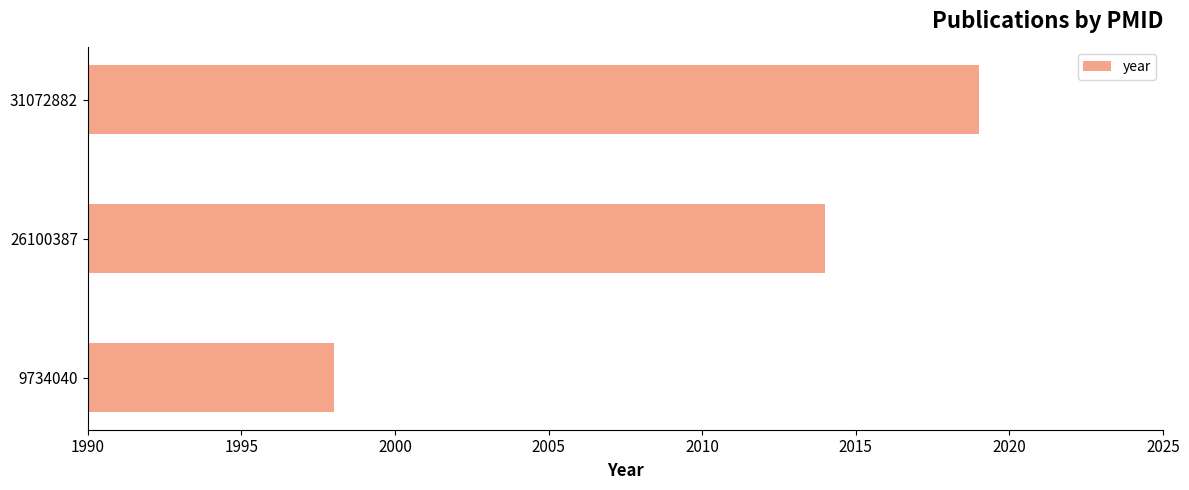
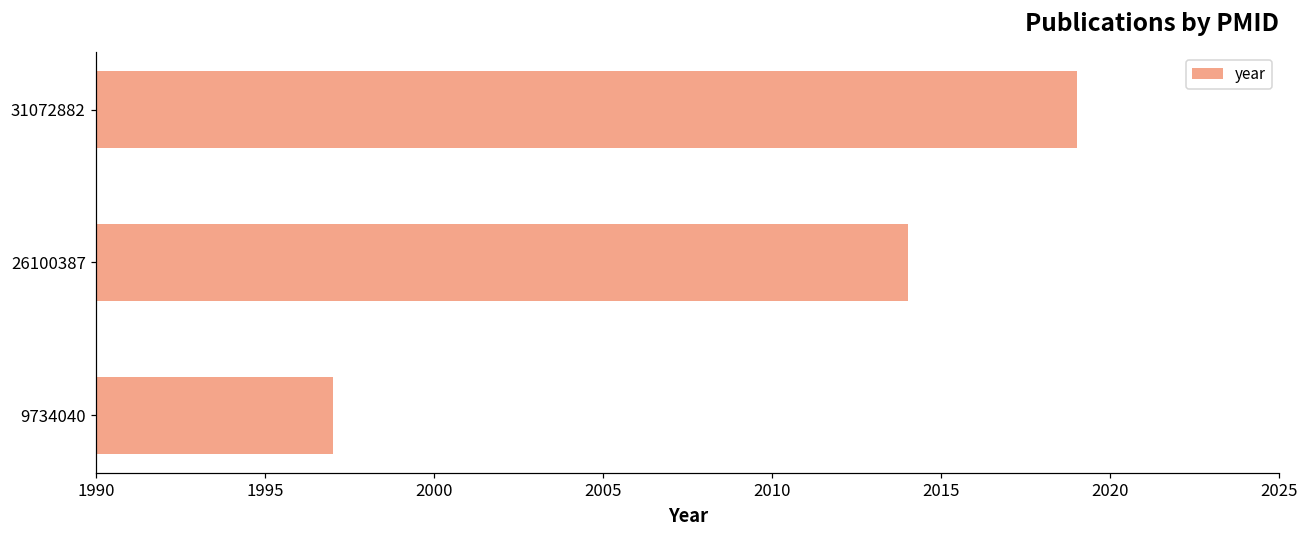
9734040: 1998 -> 1997
